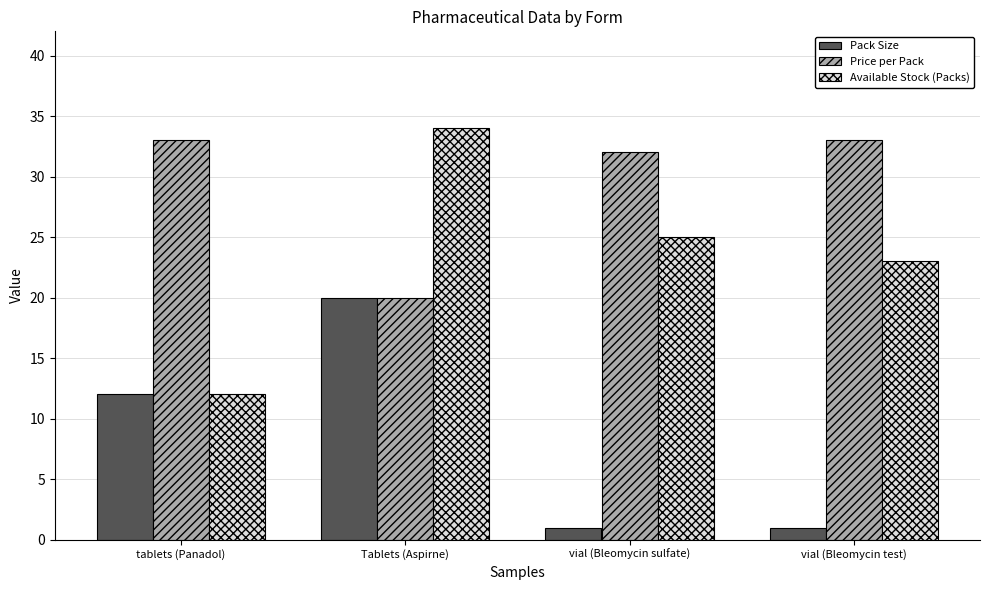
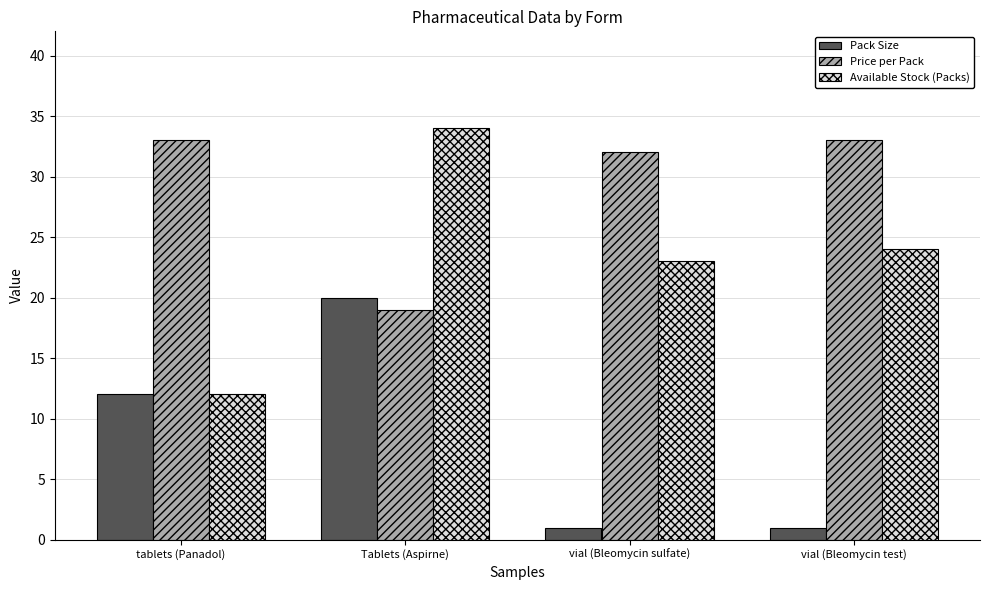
Price per Pack, Tablets (Aspirne): 20 -> 19
Available Stock (Packs), vial (Bleomycin sulfate): 25 -> 23
Available Stock (Packs), vial (Bleomycin test): 23 -> 24
